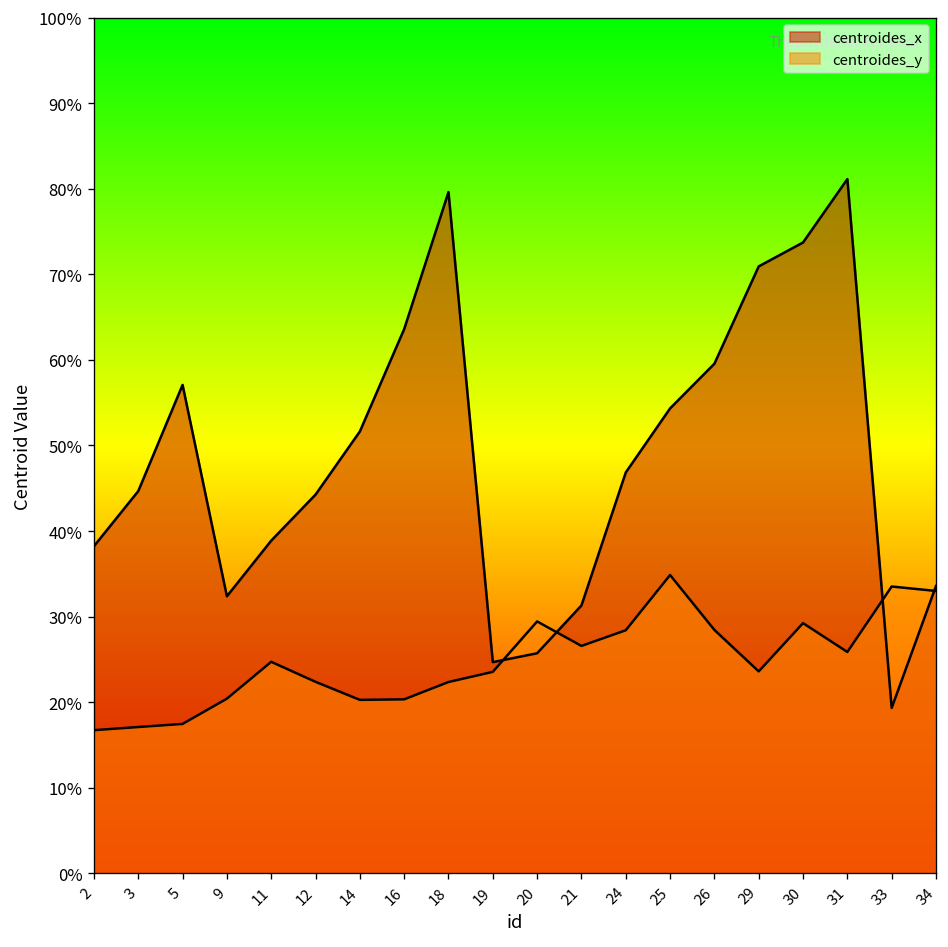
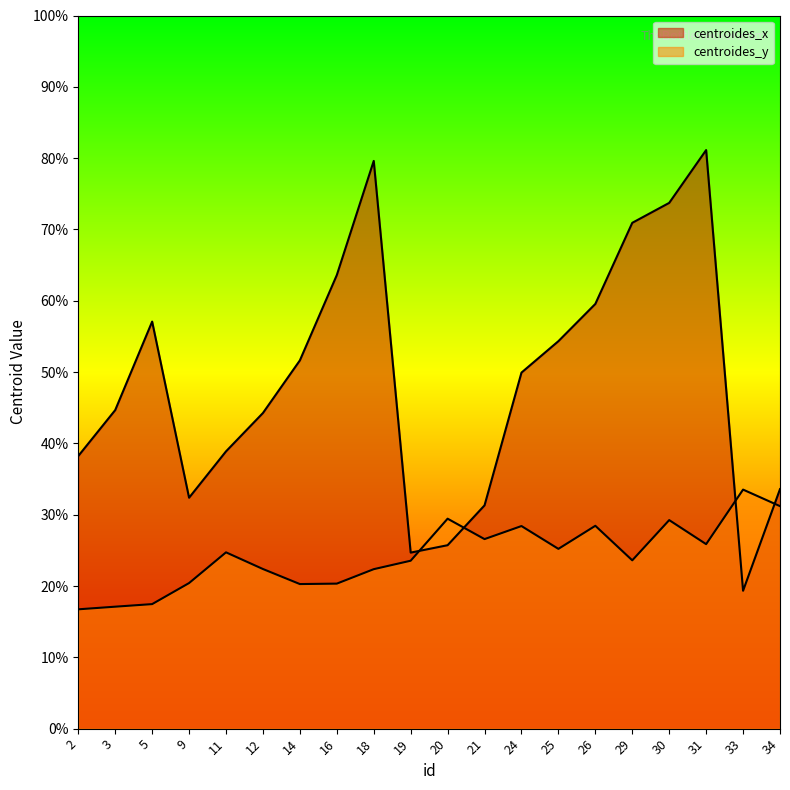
centroides_x, 24: 47% -> 50%
centroides_y, 25: 35% -> 25%
centroides_y, 34: 33% -> 31%
